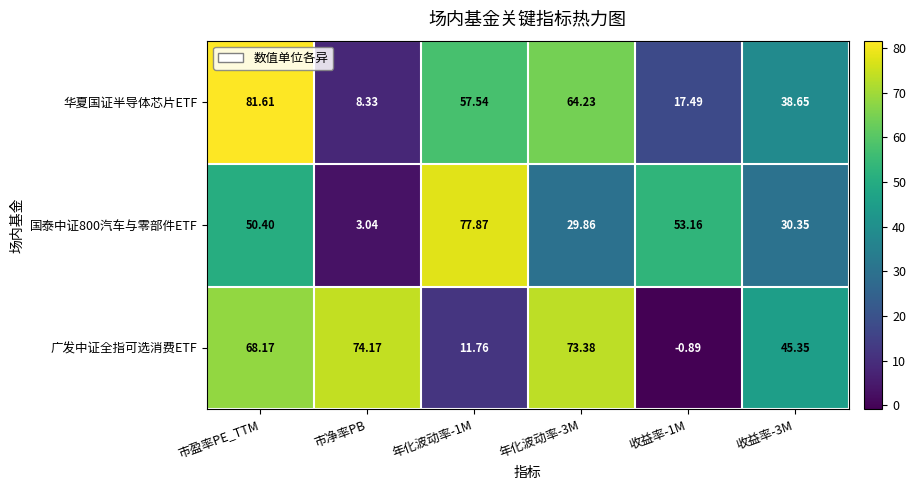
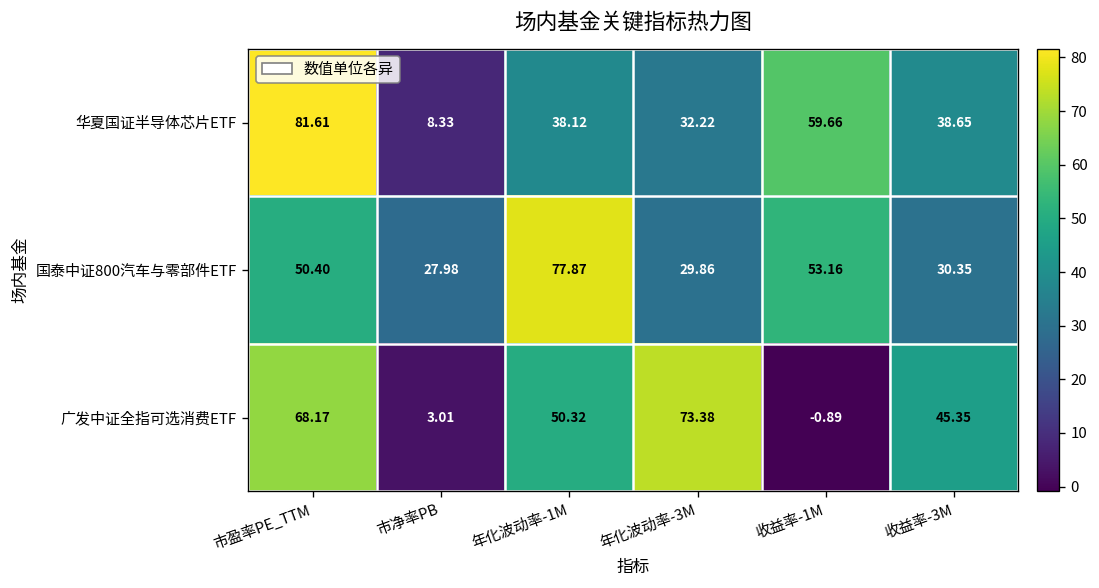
华夏国证半导体芯片ETF, 年化波动率-1M: 57.54 -> 38.12
华夏国证半导体芯片ETF, 年化波动率-3M: 64.23 -> 32.22
华夏国证半导体芯片ETF, 收益率-1M: 17.49 -> 59.66
国泰中证800汽车与零部件ETF, 市净率PB: 3.04 -> 27.98
广发中证全指可选消费ETF, 市净率PB: 74.17 -> 3.01
广发中证全指可选消费ETF, 年化波动率-1M: 11.76 -> 50.32
